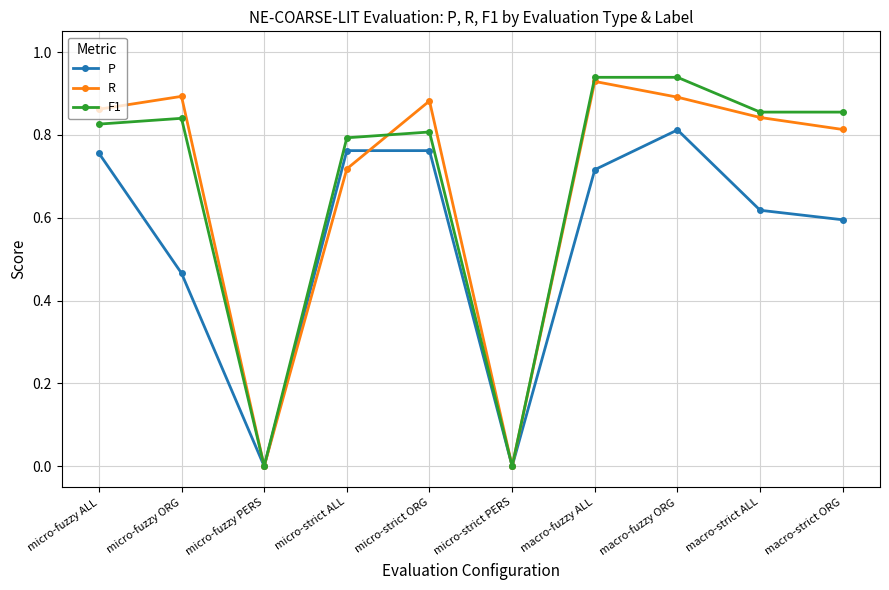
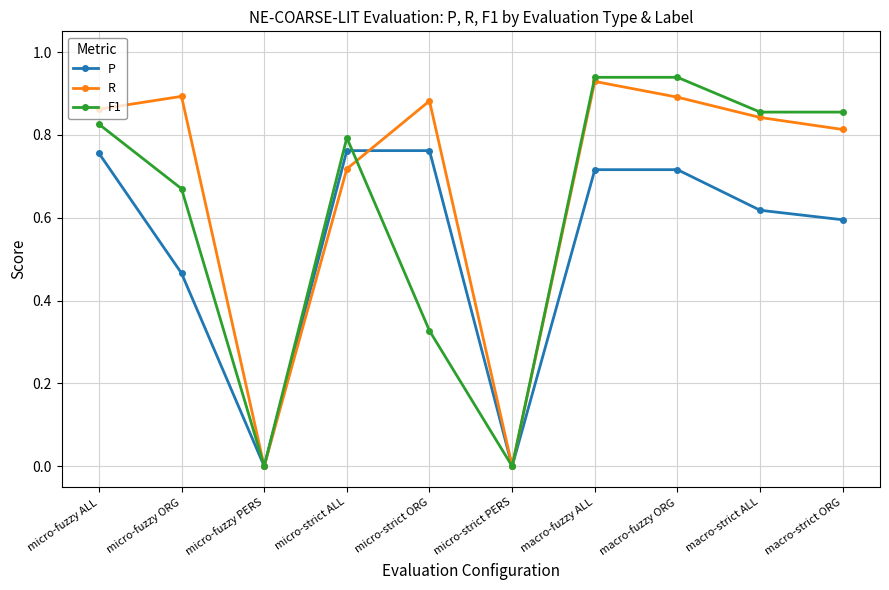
F1, micro-fuzzy ORG: 0.84 -> 0.67
F1, micro-strict ORG: 0.81 -> 0.33
P, macro-fuzzy ORG: 0.81 -> 0.72
